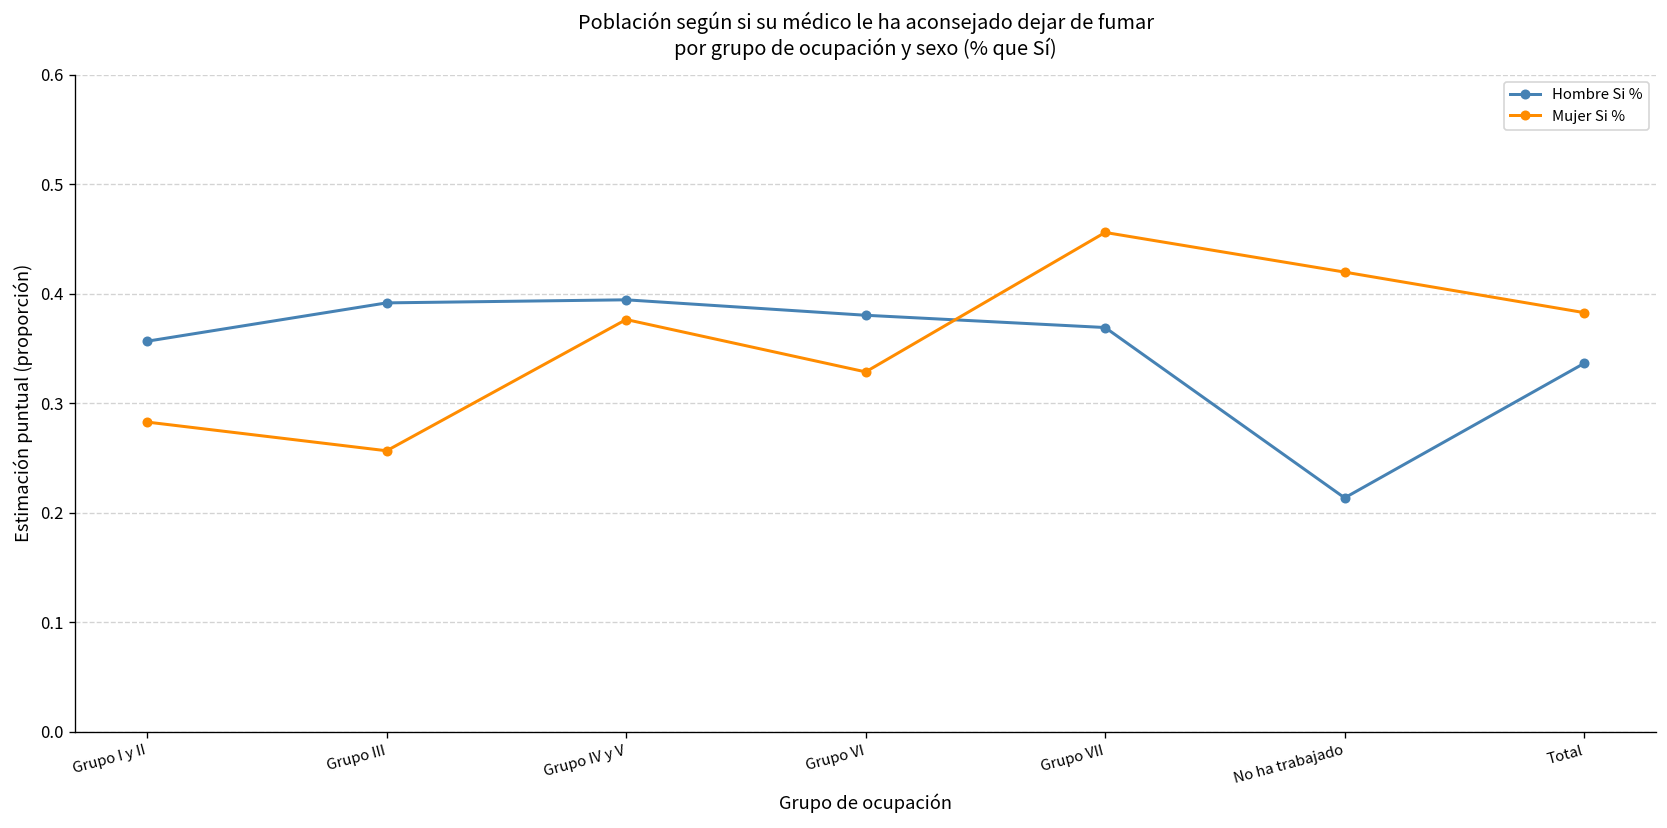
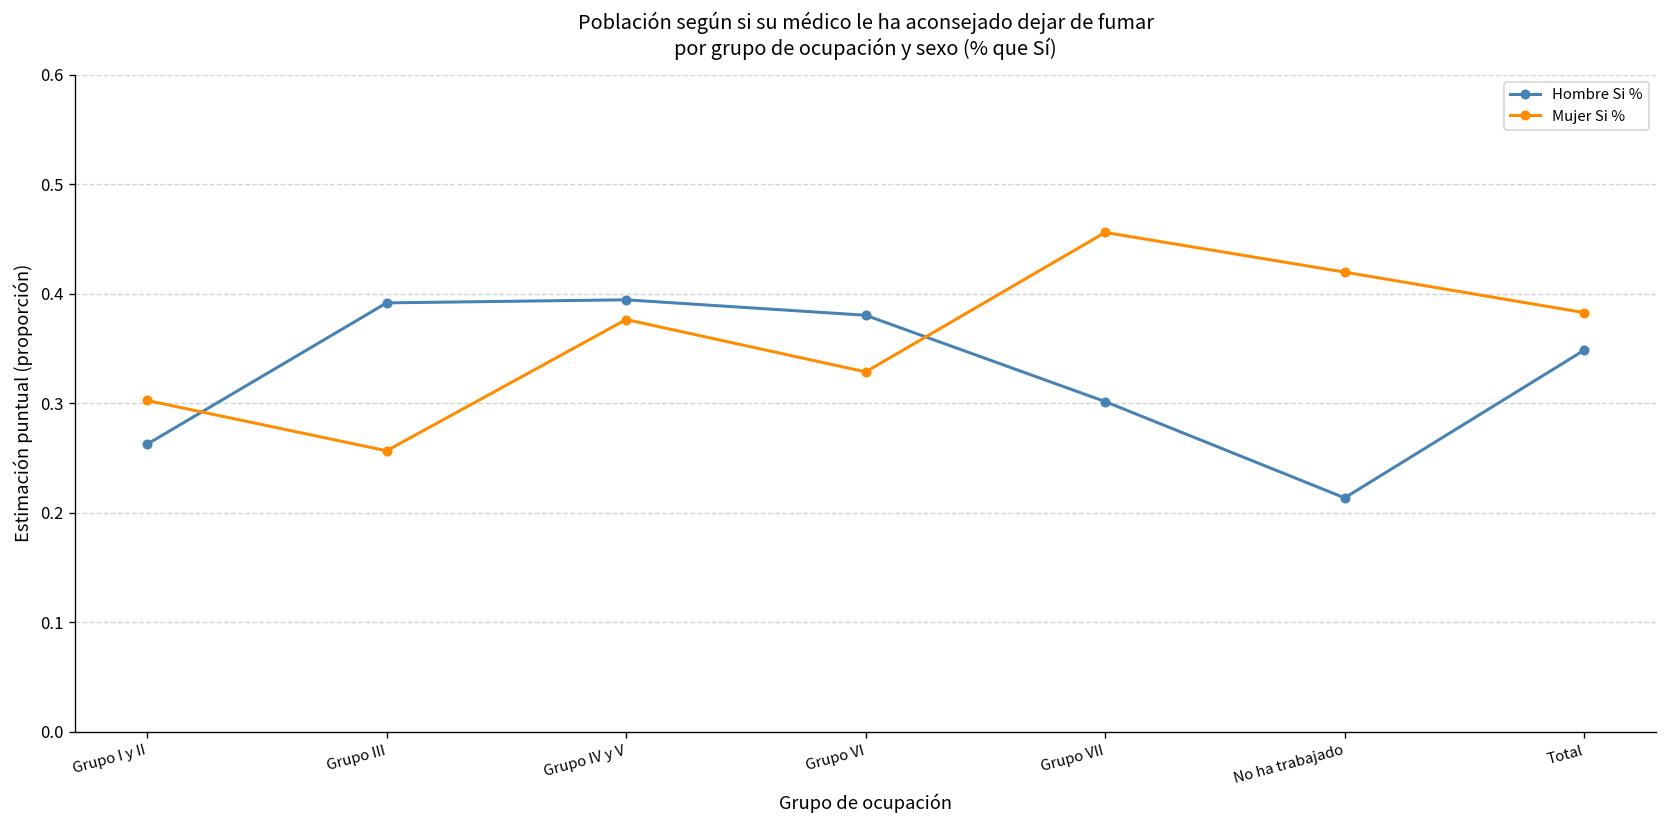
Hombre Si %, Grupo I y II: 0.36 -> 0.26
Mujer Si %, Grupo I y II: 0.28 -> 0.30
Hombre Si %, Grupo VII: 0.37 -> 0.30
Hombre Si %, Total: 0.34 -> 0.35
